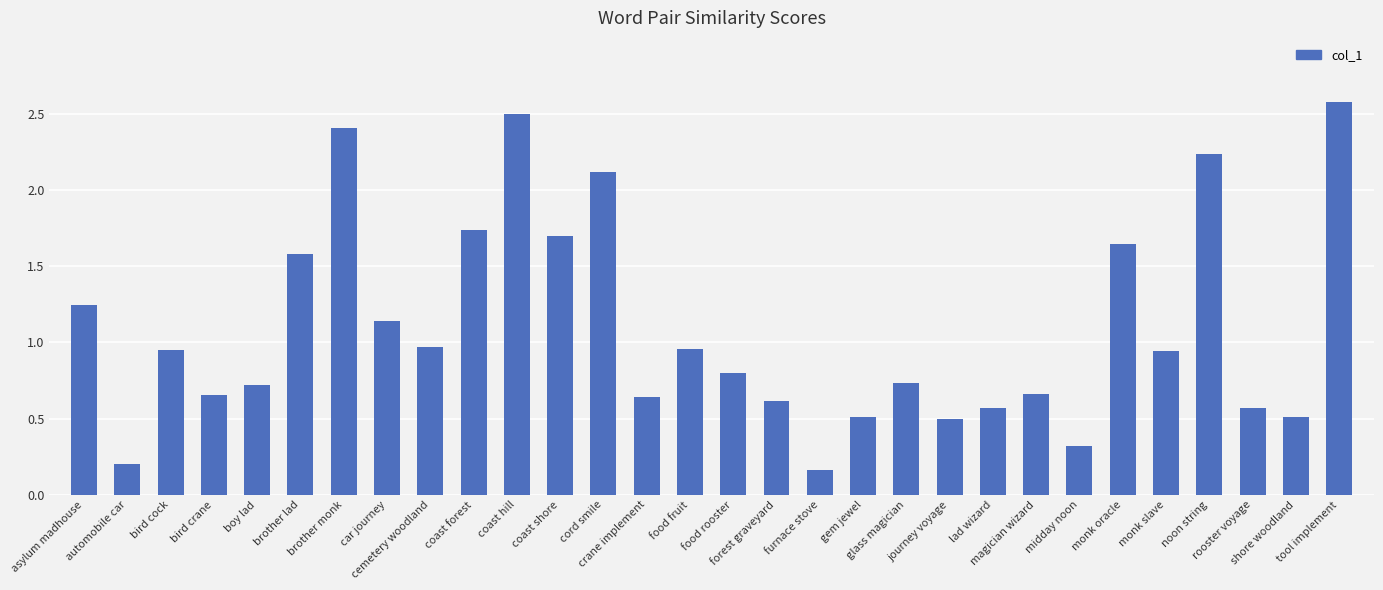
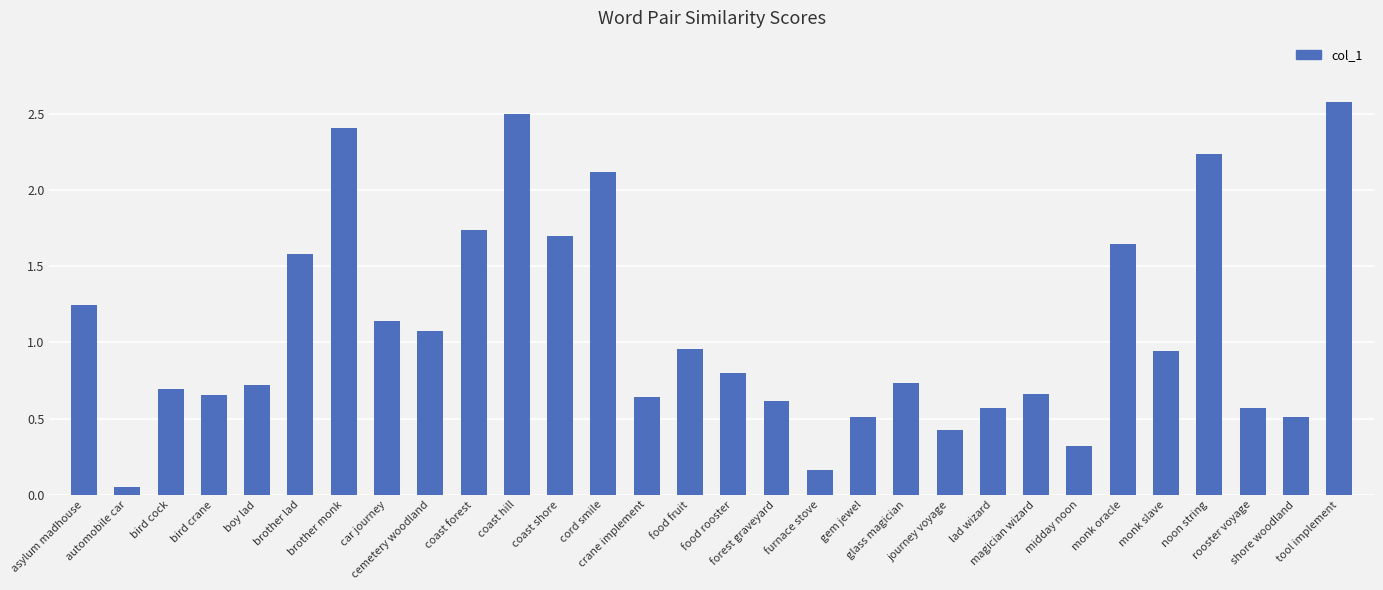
automobile car: 0.20 -> 0.05
bird cock: 0.95 -> 0.70
cemetery woodland: 0.97 -> 1.08
journey voyage: 0.50 -> 0.42
